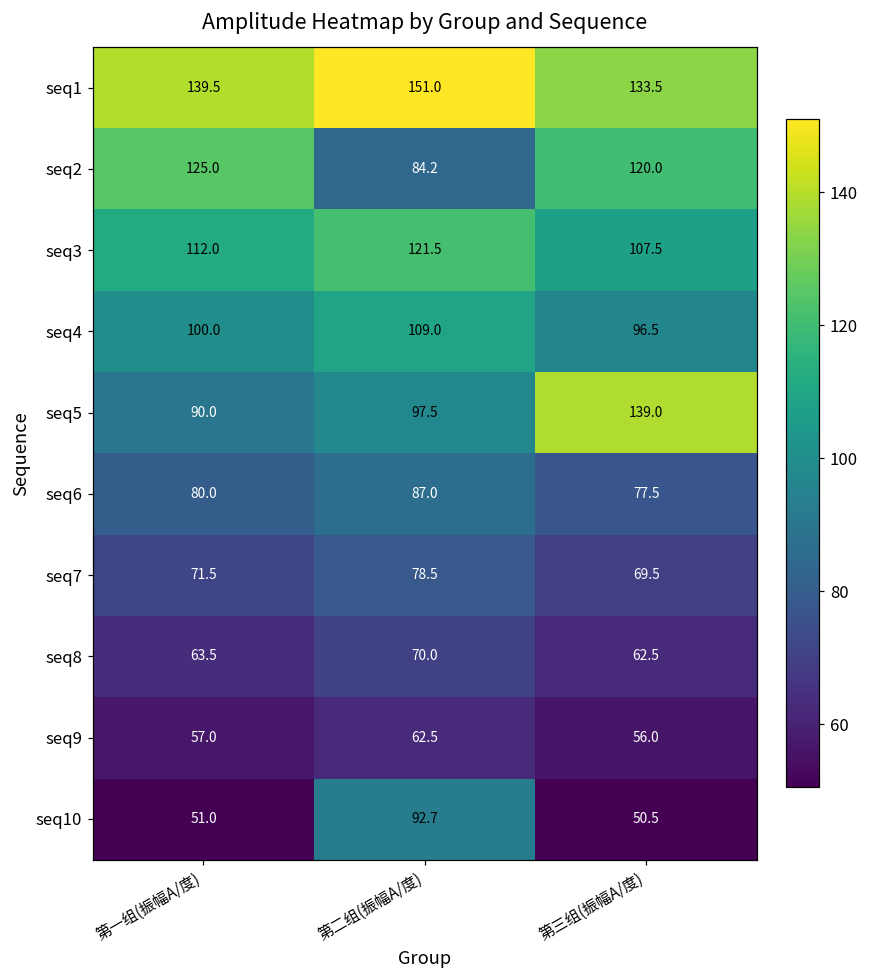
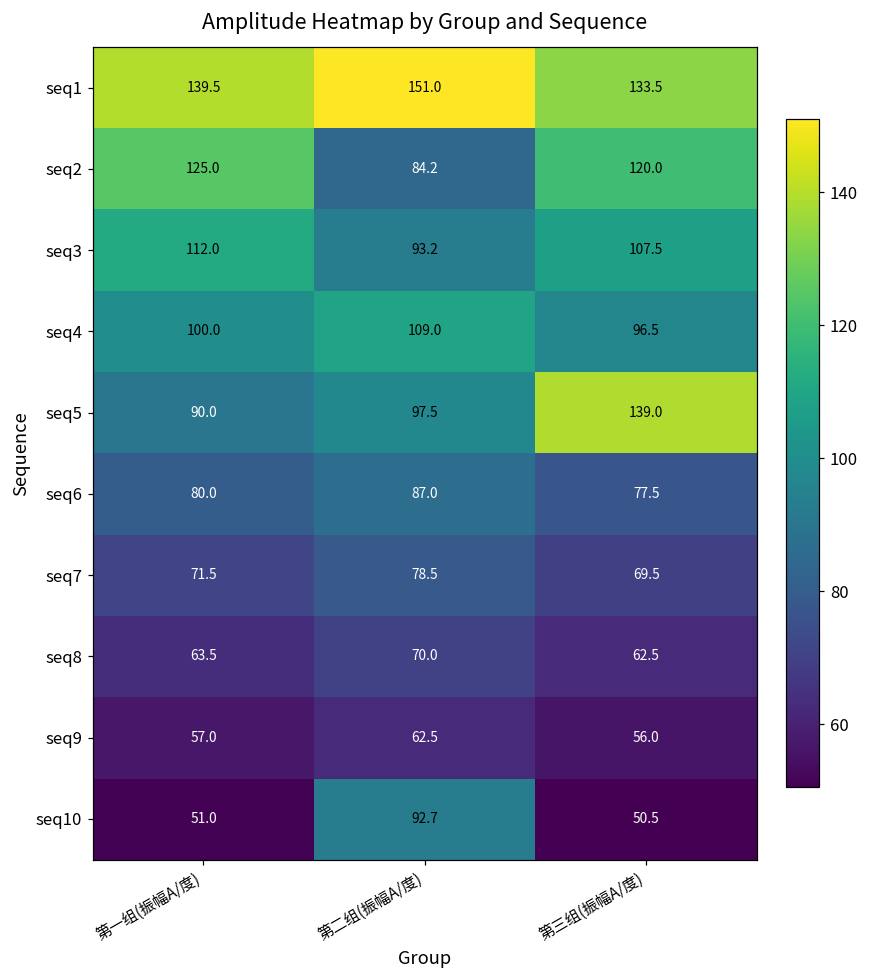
seq3, 第二组(振幅A/度): 121.5 -> 93.2
